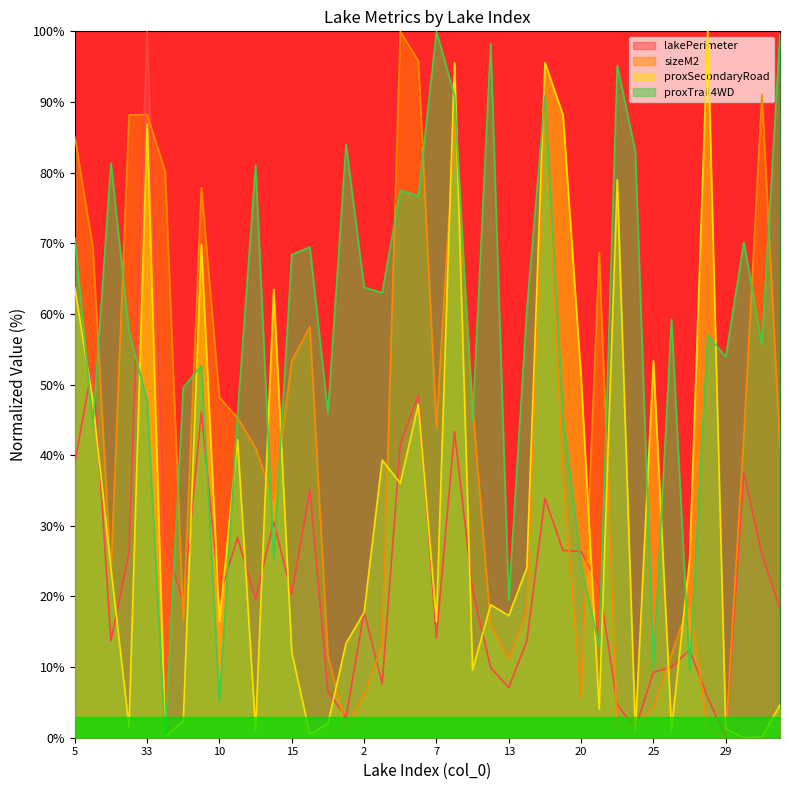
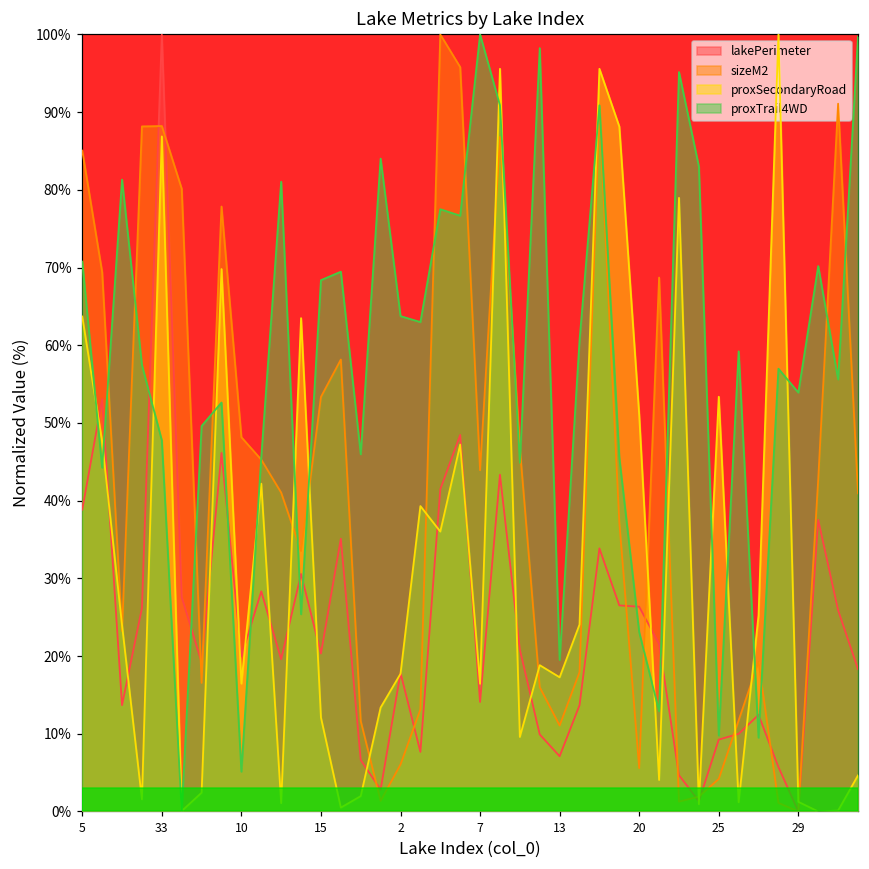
proxTrail4WD, 20: 24% -> 23%
